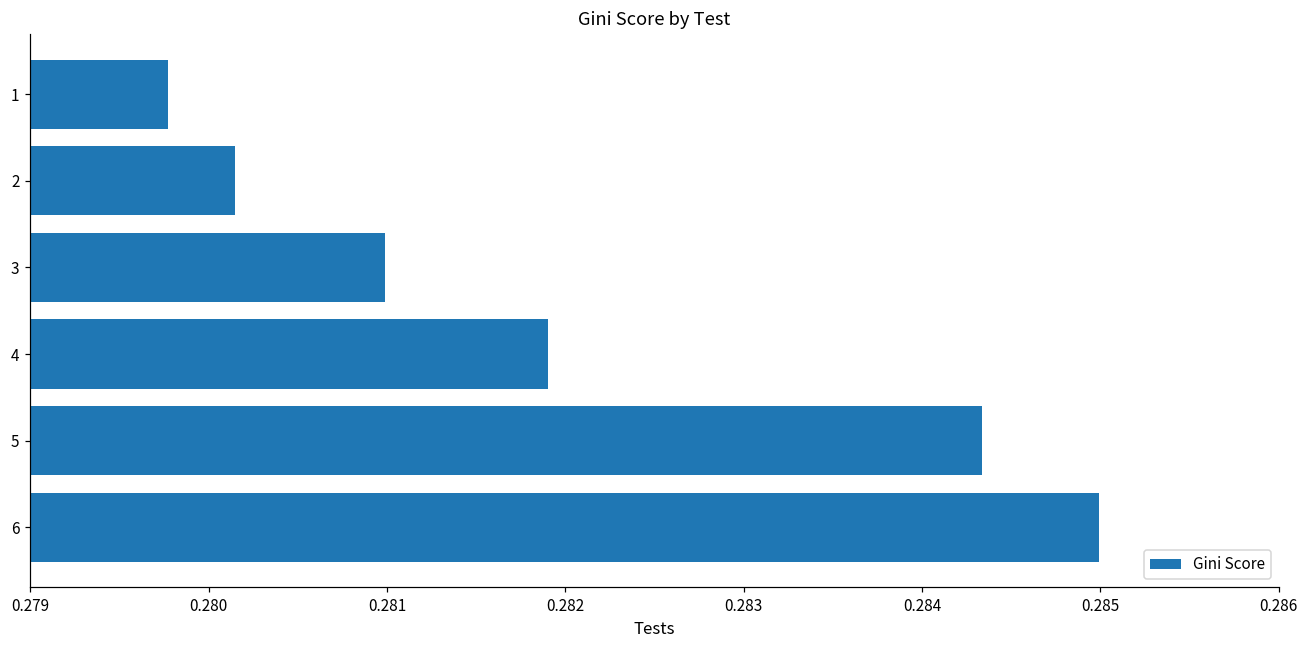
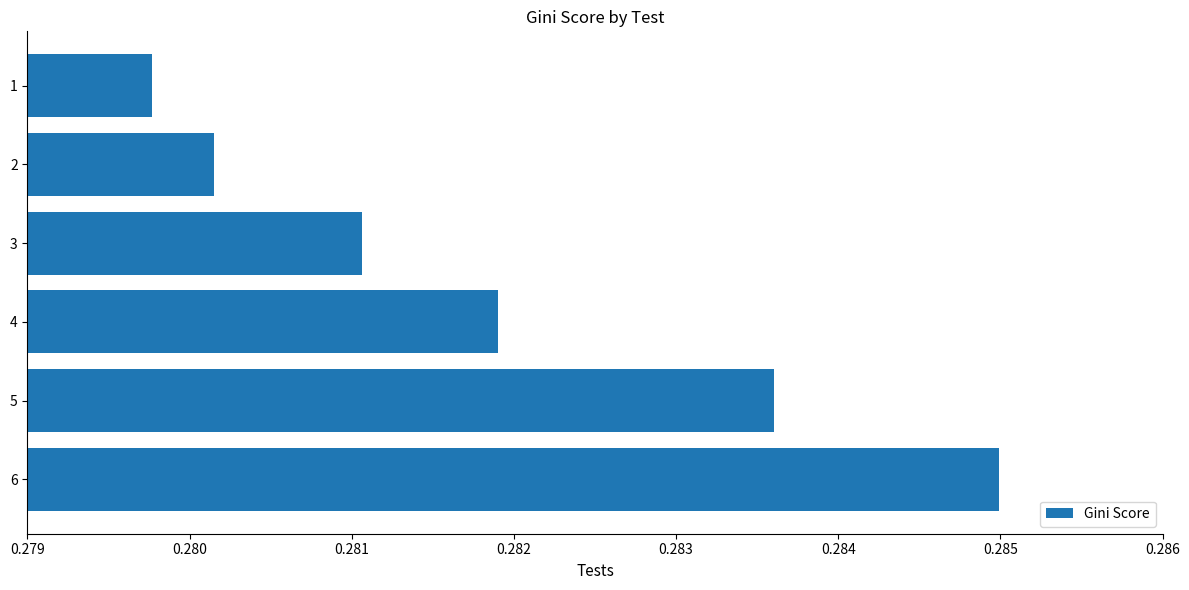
3: 0.28099 -> 0.28106
5: 0.28434 -> 0.28360
